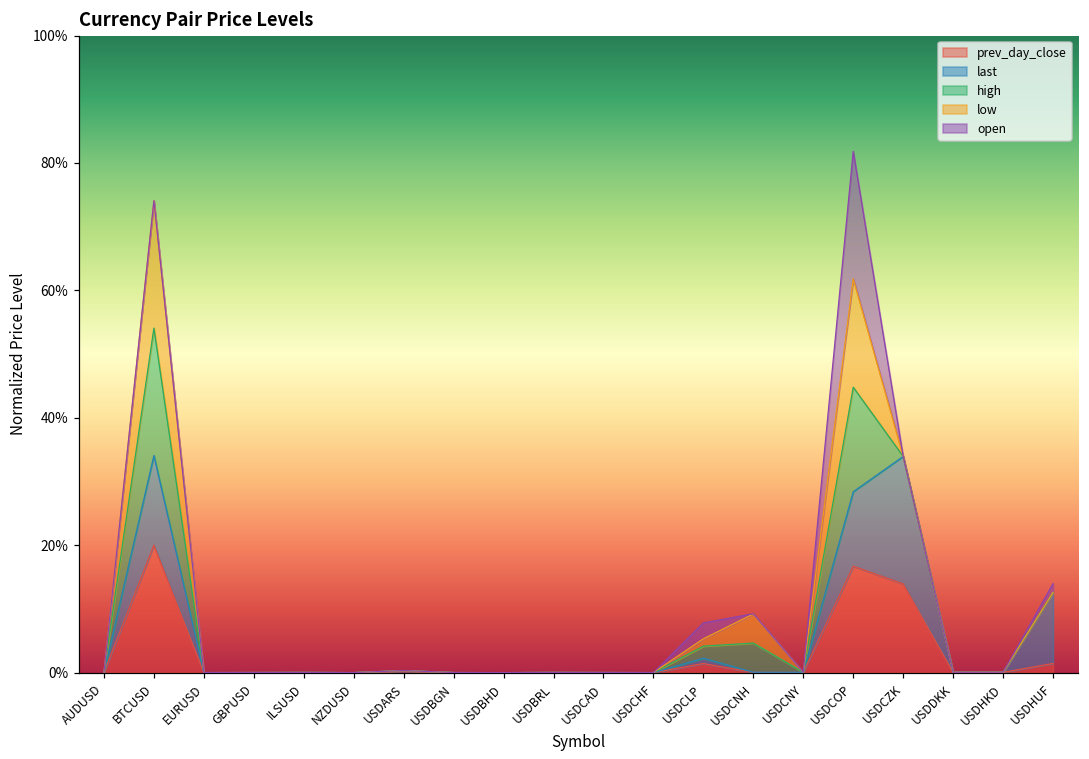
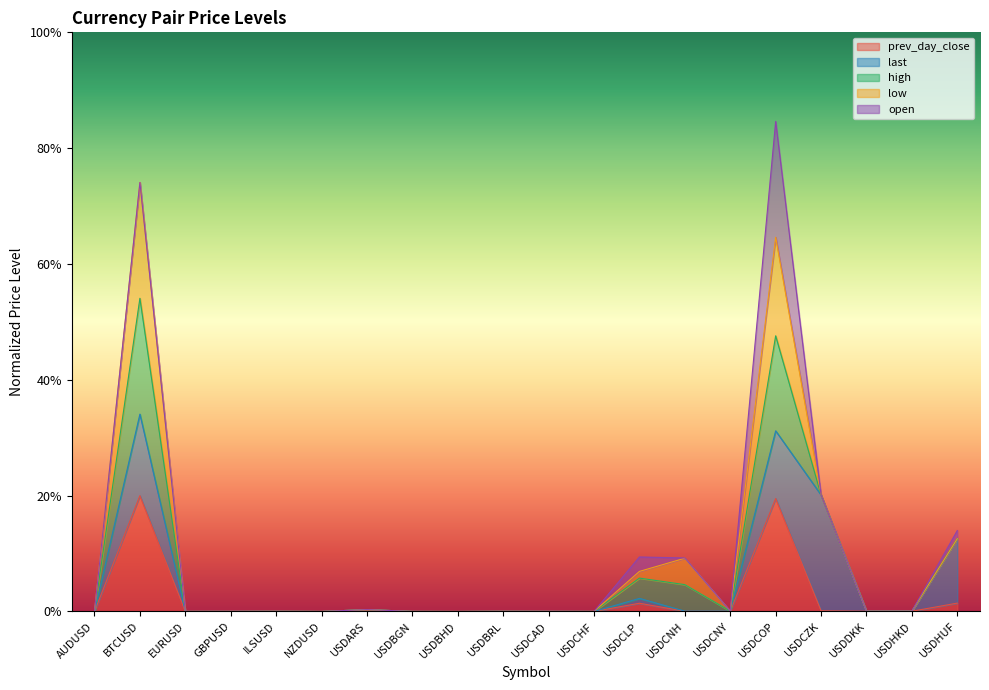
high, USDCLP: 2% -> 3%
prev_day_close, USDCOP: 17% -> 20%
prev_day_close, USDCZK: 14% -> 0%
